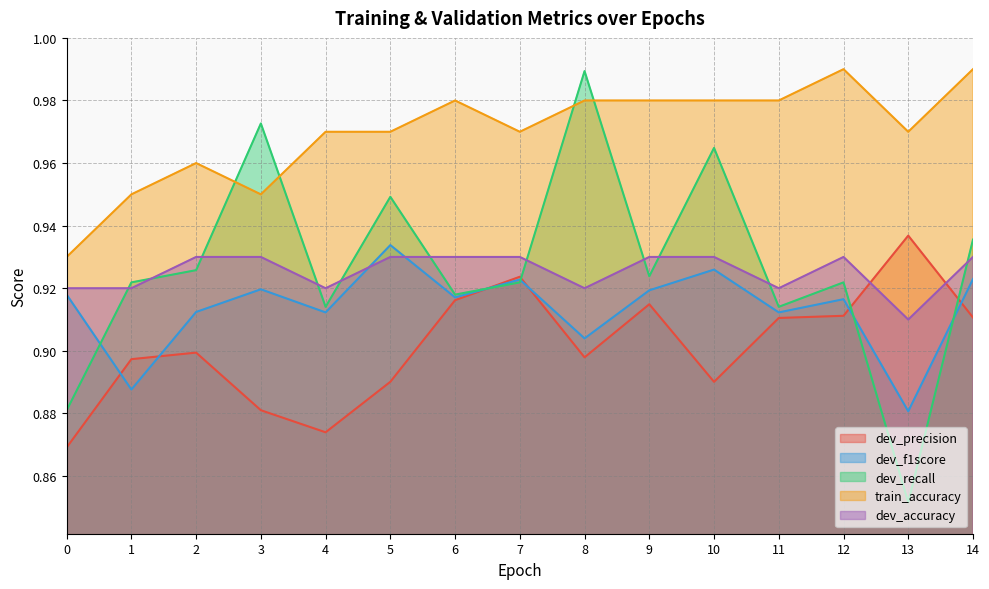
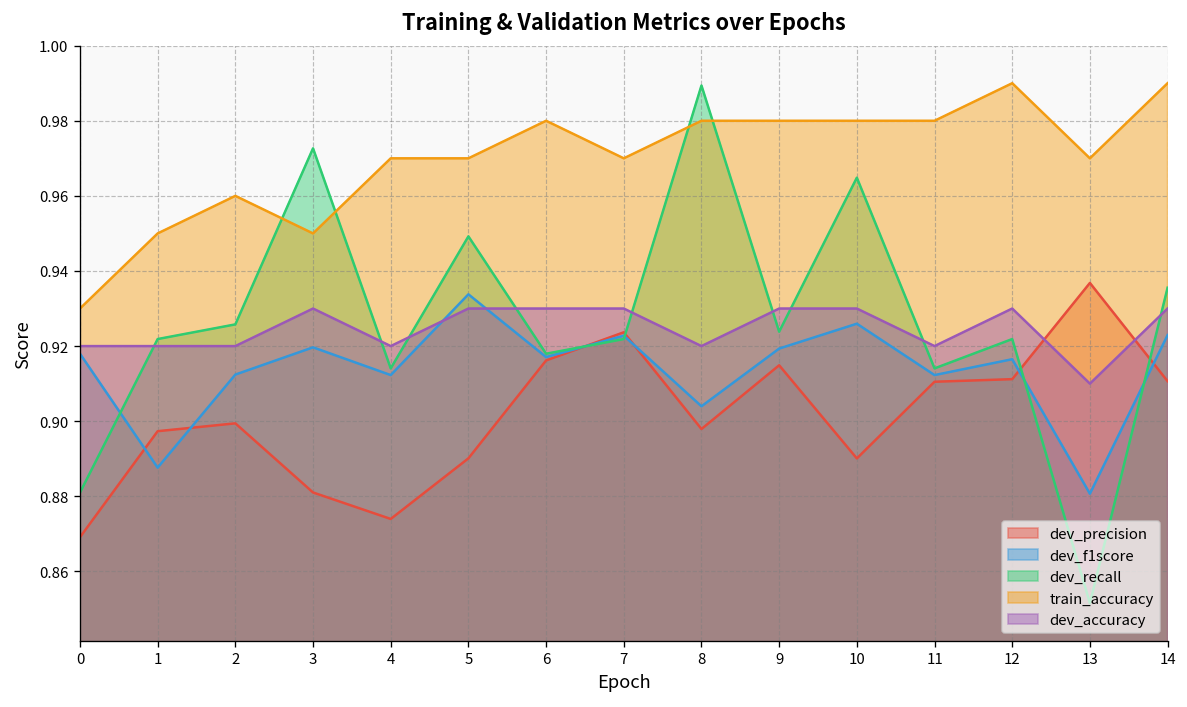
dev_accuracy, 2: 0.93 -> 0.92
